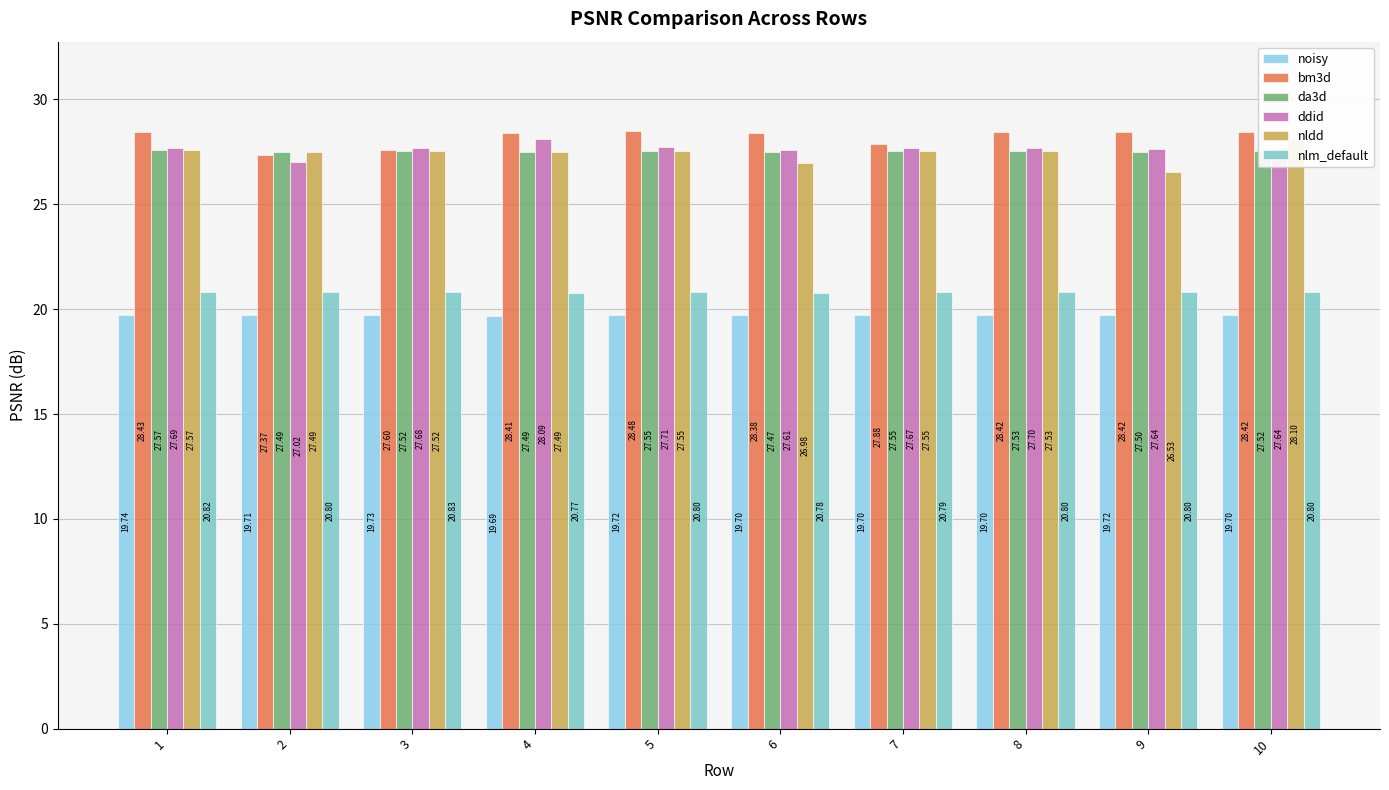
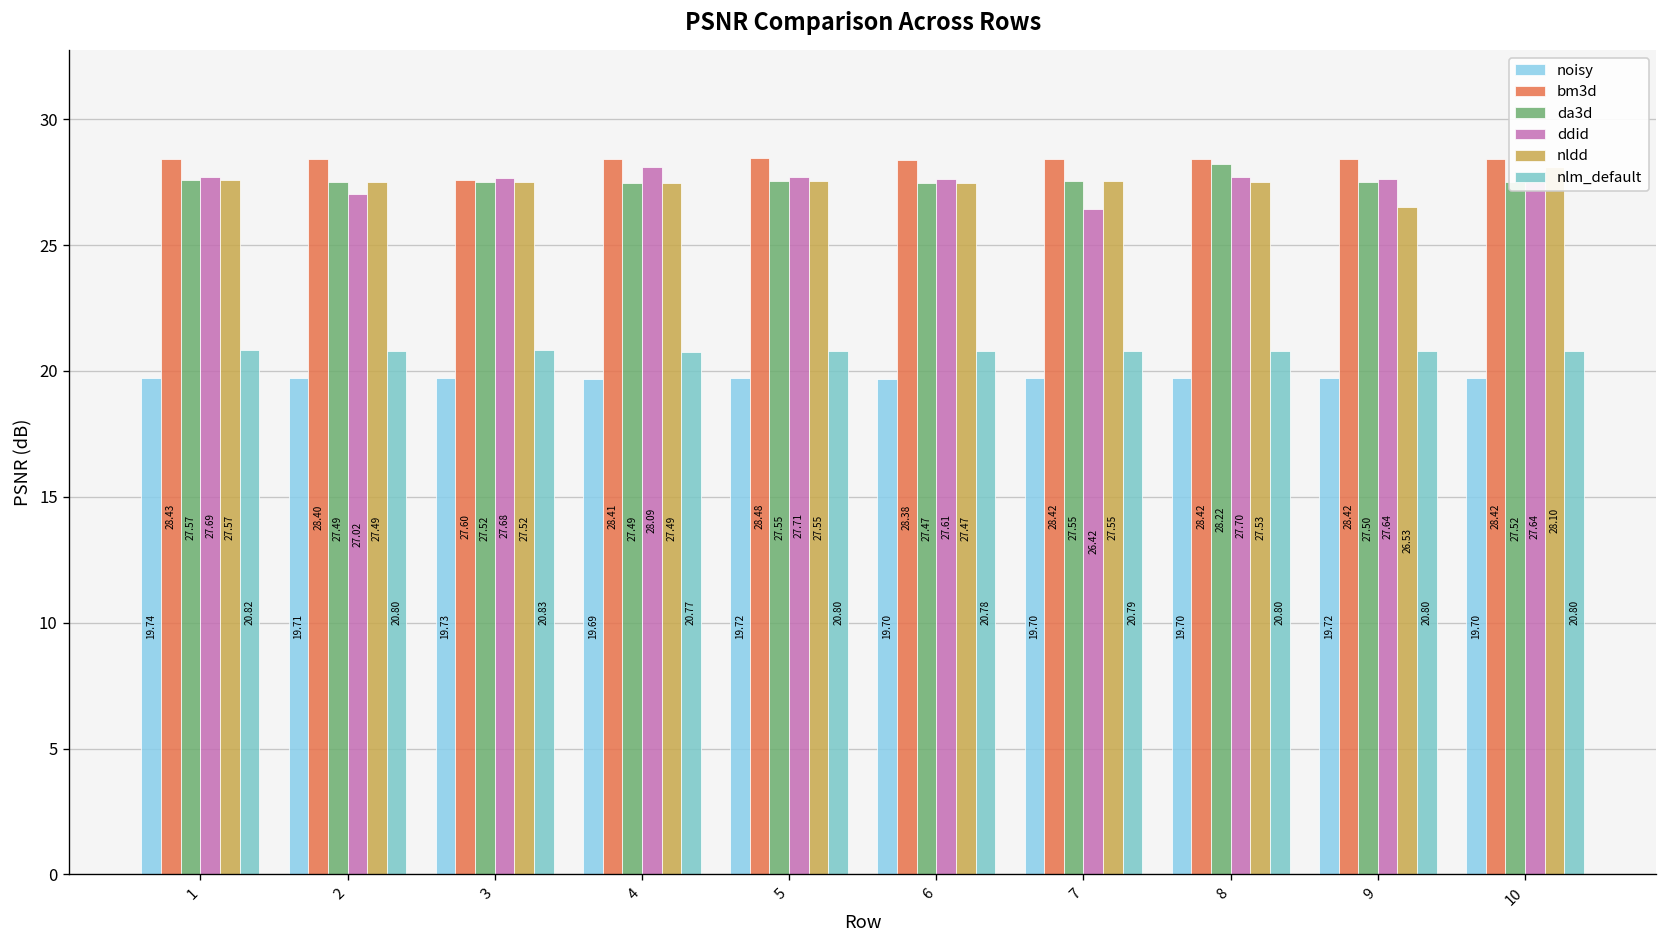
bm3d, 2: 27.37 -> 28.40
nldd, 6: 26.98 -> 27.47
bm3d, 7: 27.88 -> 28.42
ddid, 7: 27.67 -> 26.42
da3d, 8: 27.53 -> 28.22
